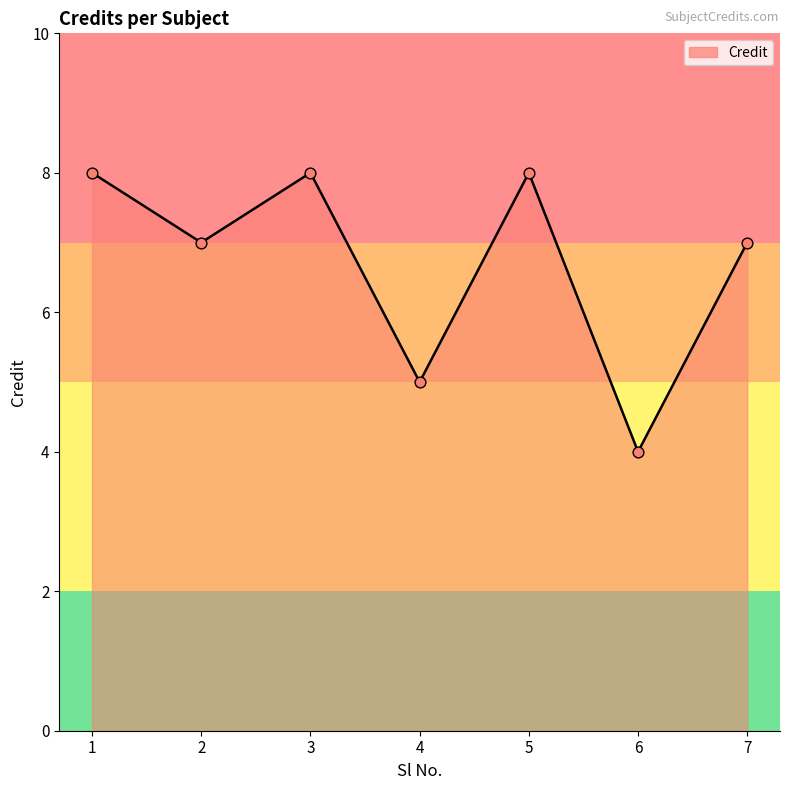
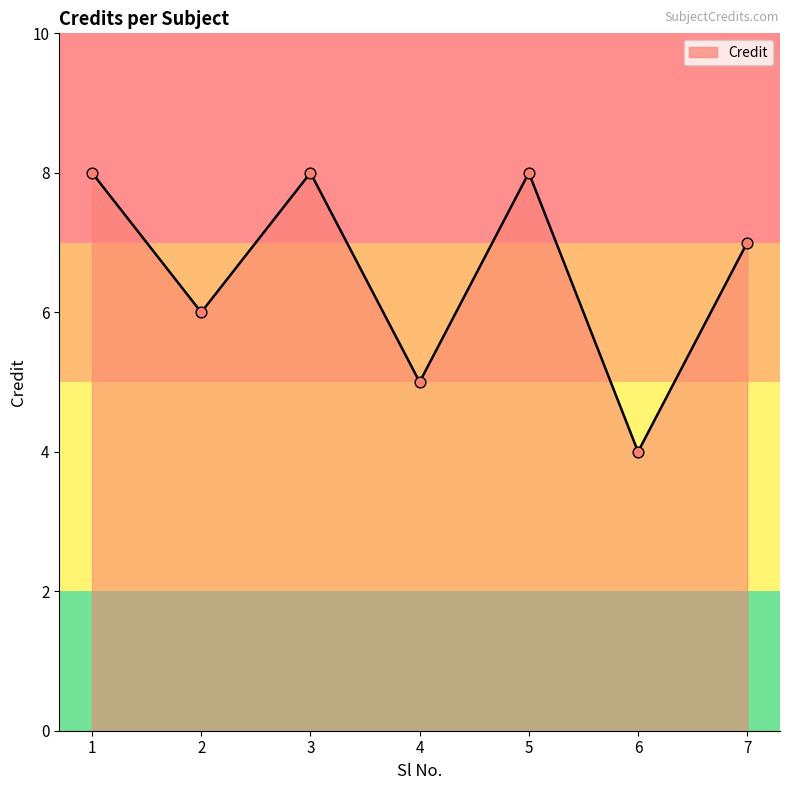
2: 7 -> 6
